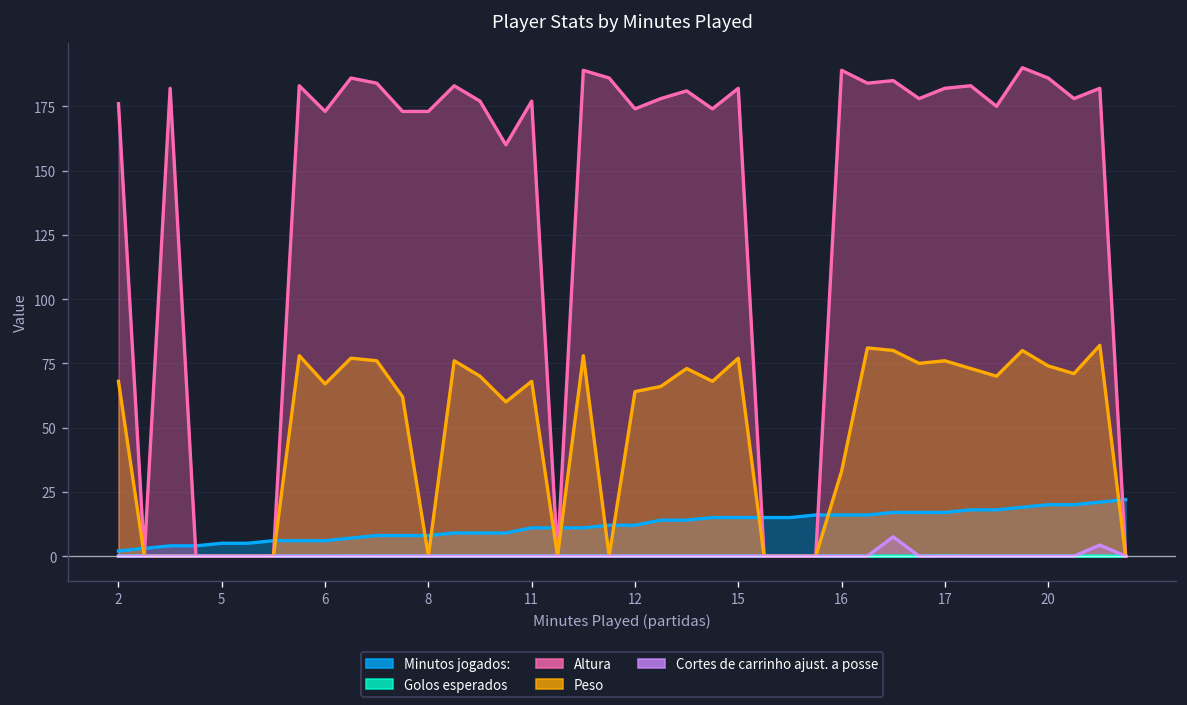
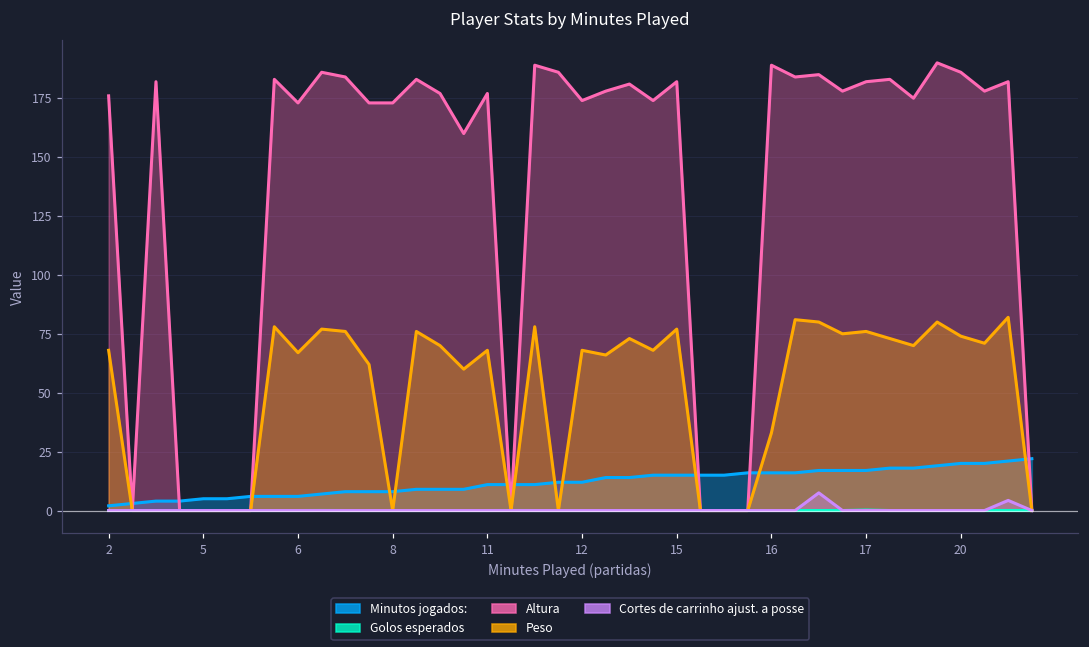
Peso, 12: 64 -> 68
